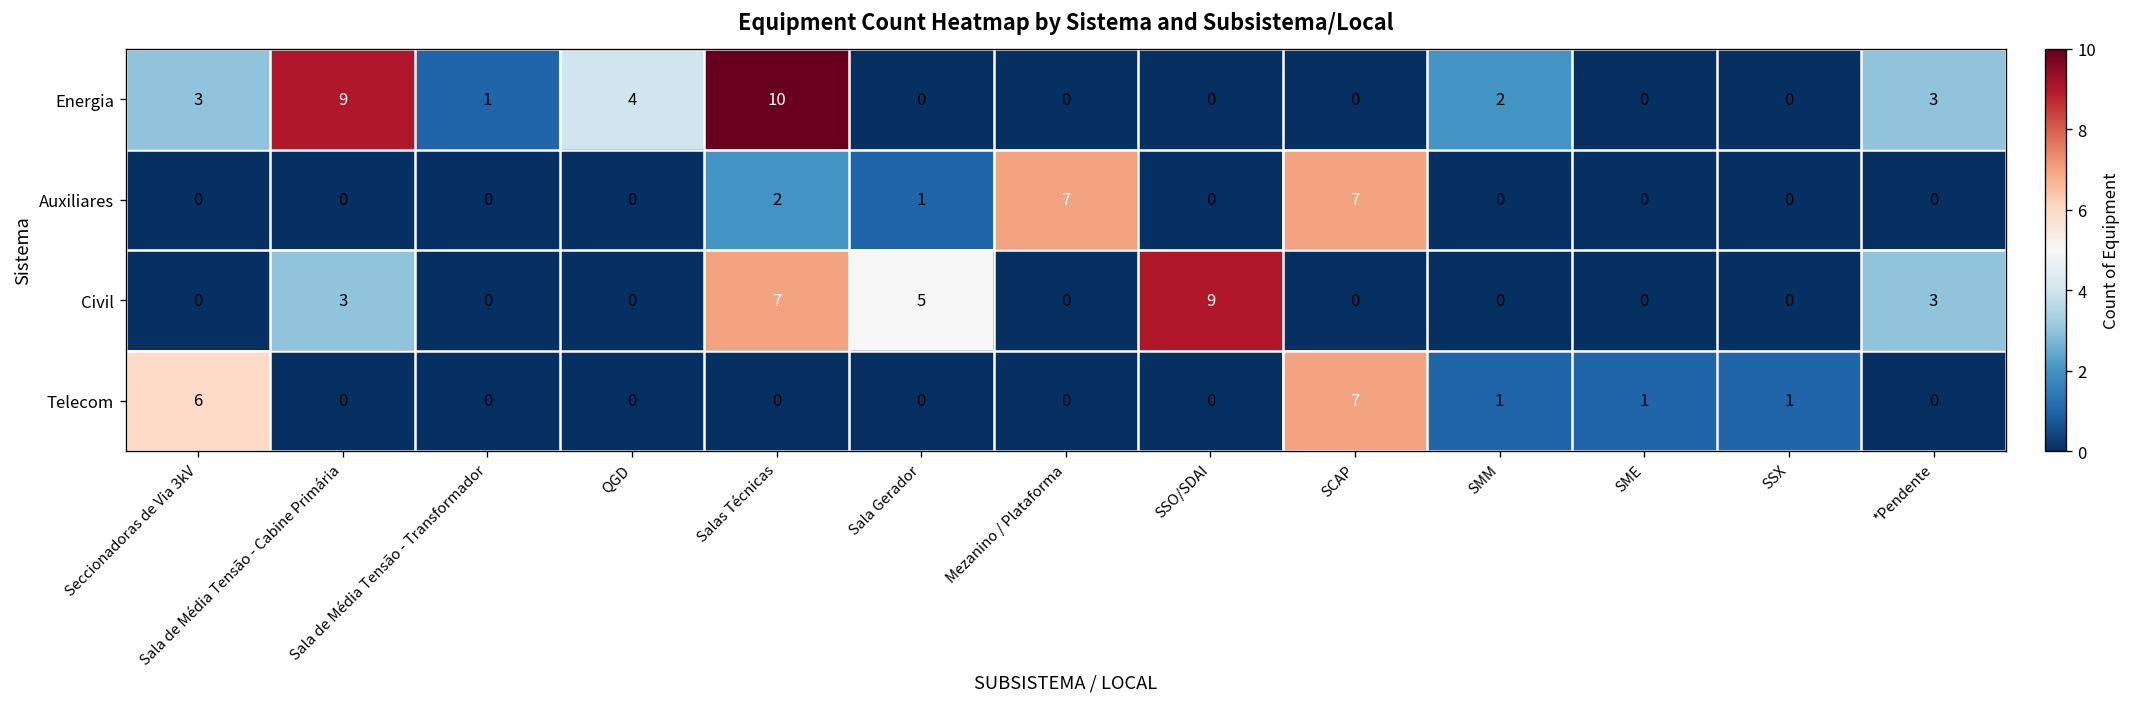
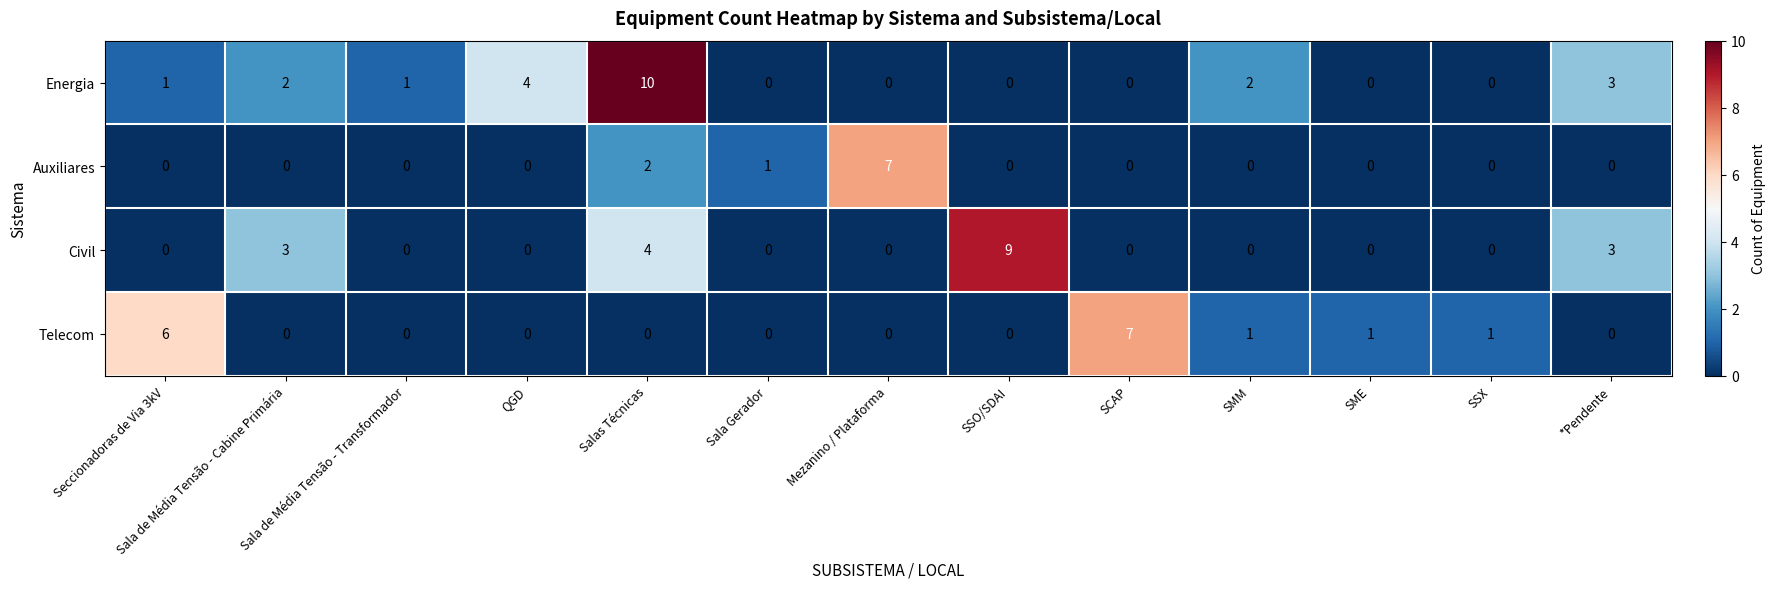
Energia, Seccionadoras de Via 3kV: 3 -> 1
Energia, Sala de Média Tensão - Cabine Primária: 9 -> 2
Auxiliares, SCAP: 7 -> 0
Civil, Salas Técnicas: 7 -> 4
Civil, Sala Gerador: 5 -> 0
